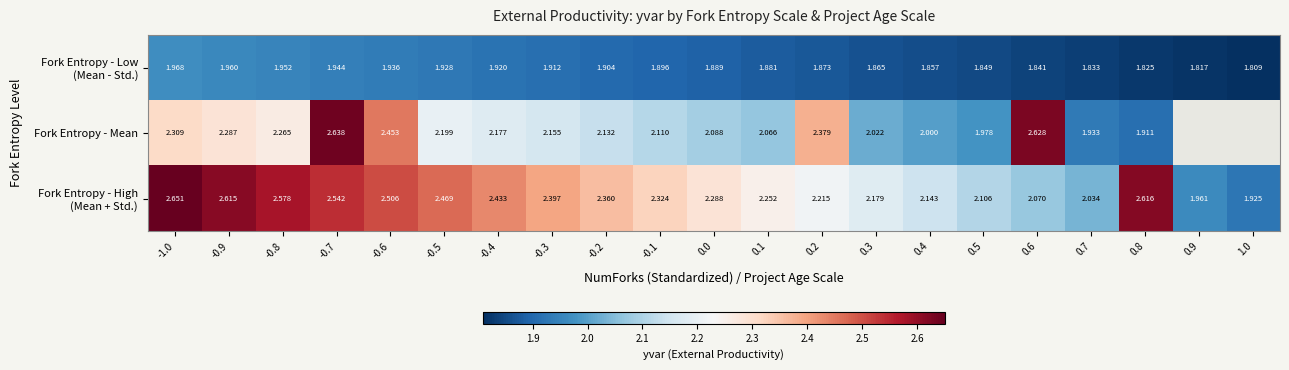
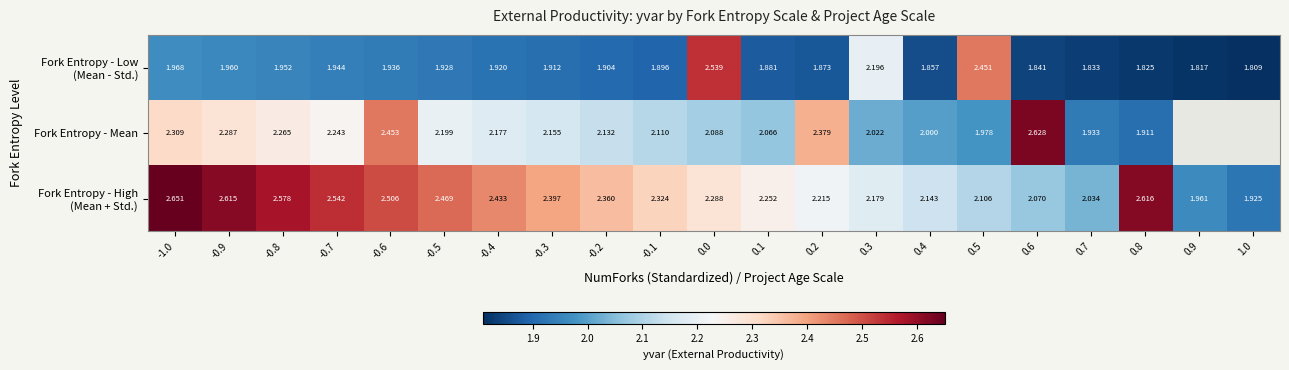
Fork Entropy - Low (Mean - Std.), 0.0: 1.889 -> 2.539
Fork Entropy - Low (Mean - Std.), 0.3: 1.865 -> 2.196
Fork Entropy - Low (Mean - Std.), 0.5: 1.849 -> 2.451
Fork Entropy - Mean, -0.7: 2.638 -> 2.243
